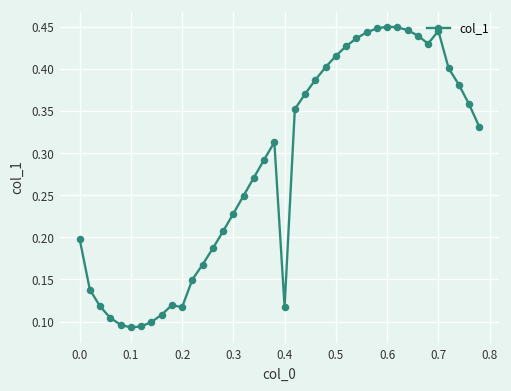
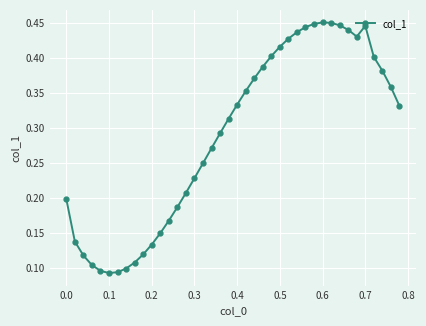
0.2: 0.12 -> 0.13
0.4: 0.12 -> 0.33
